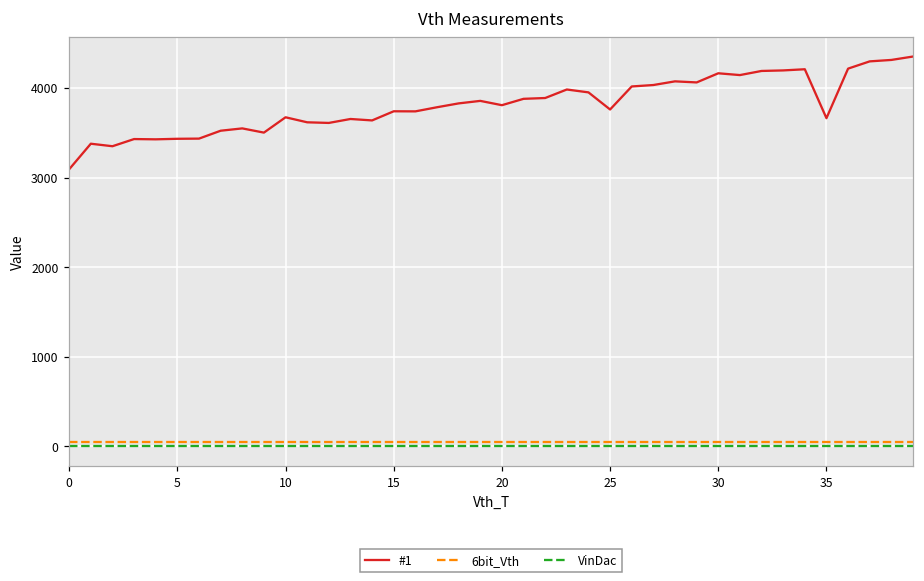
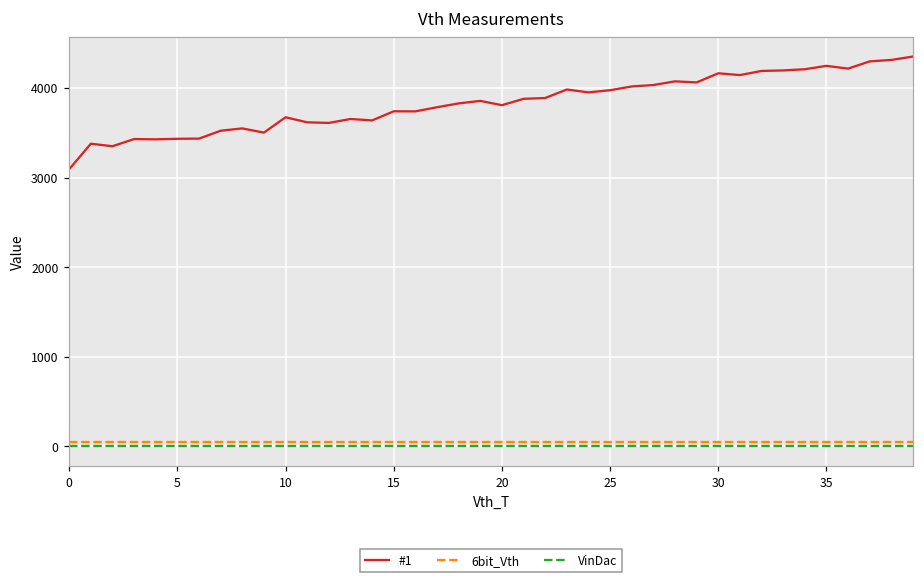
#1, 25: 3800 -> 4000
#1, 35: 3700 -> 4200
